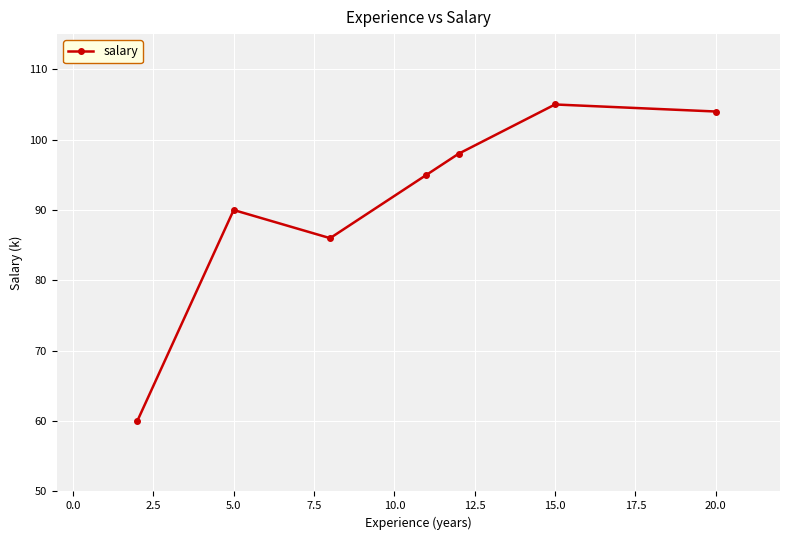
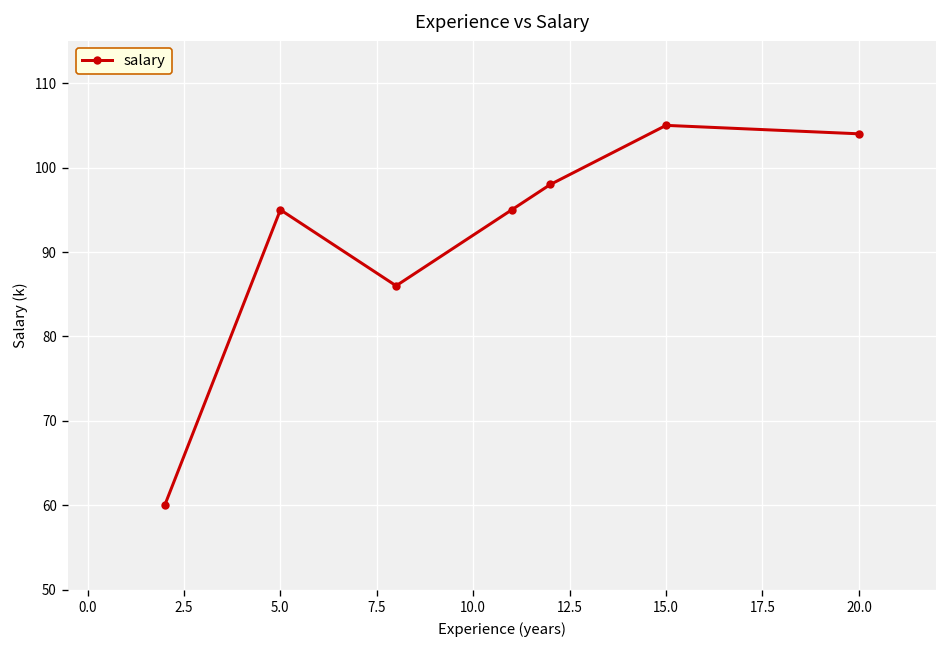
5.0: 90 -> 95
